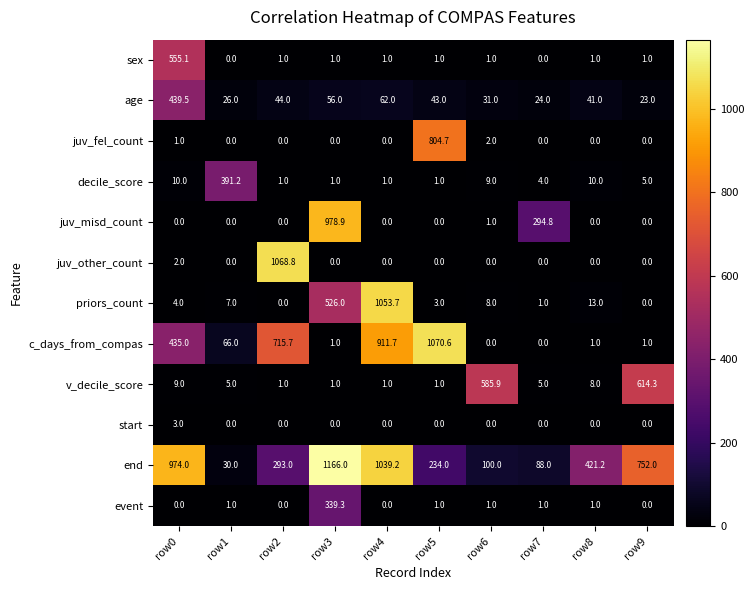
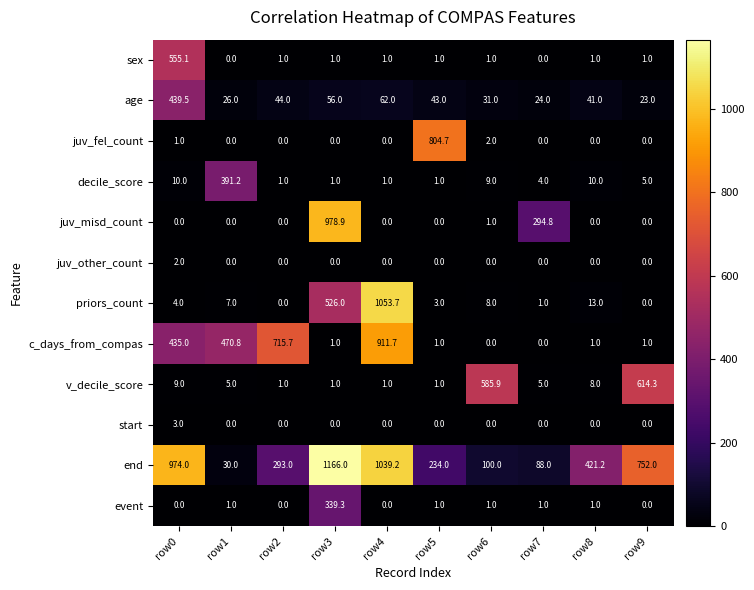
juv_other_count, row2: 1068.8 -> 0.0
c_days_from_compas, row1: 66.0 -> 470.8
c_days_from_compas, row5: 1070.6 -> 1.0
